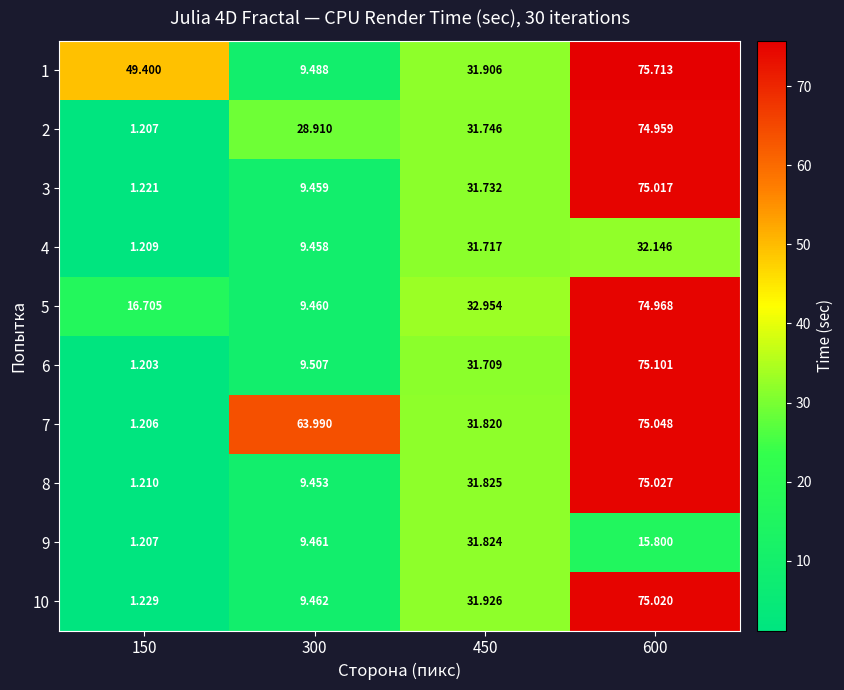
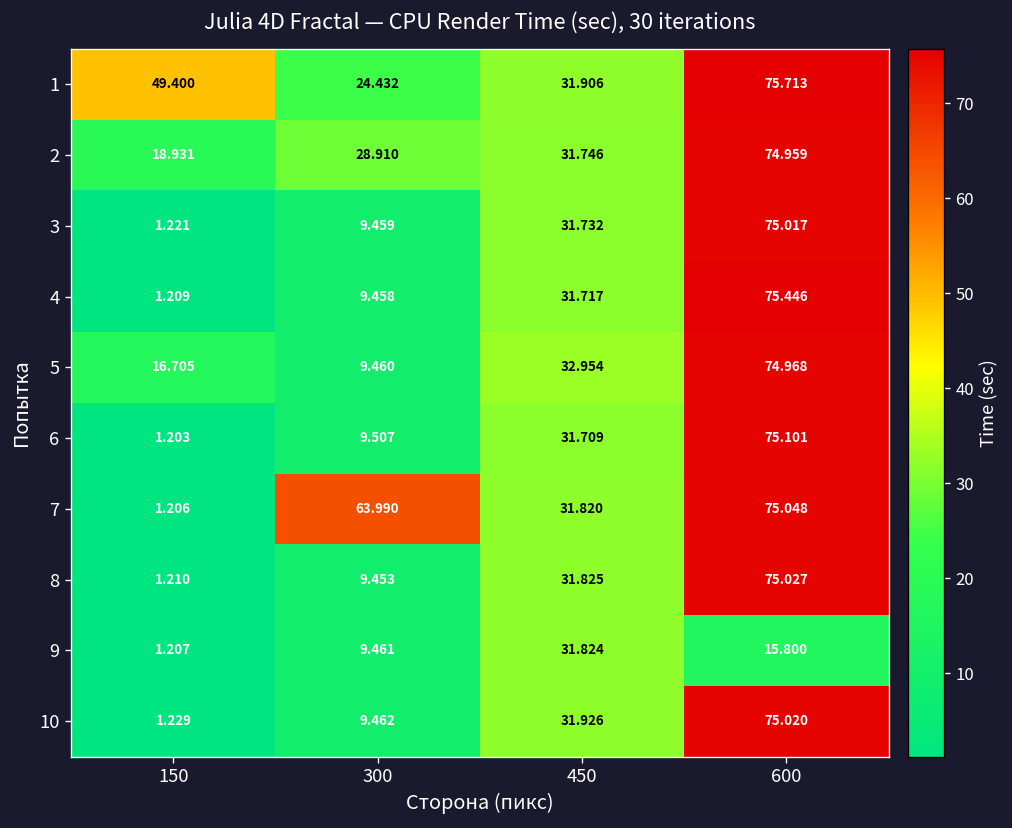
1, 300: 9.488 -> 24.432
2, 150: 1.207 -> 18.931
4, 600: 32.146 -> 75.446
